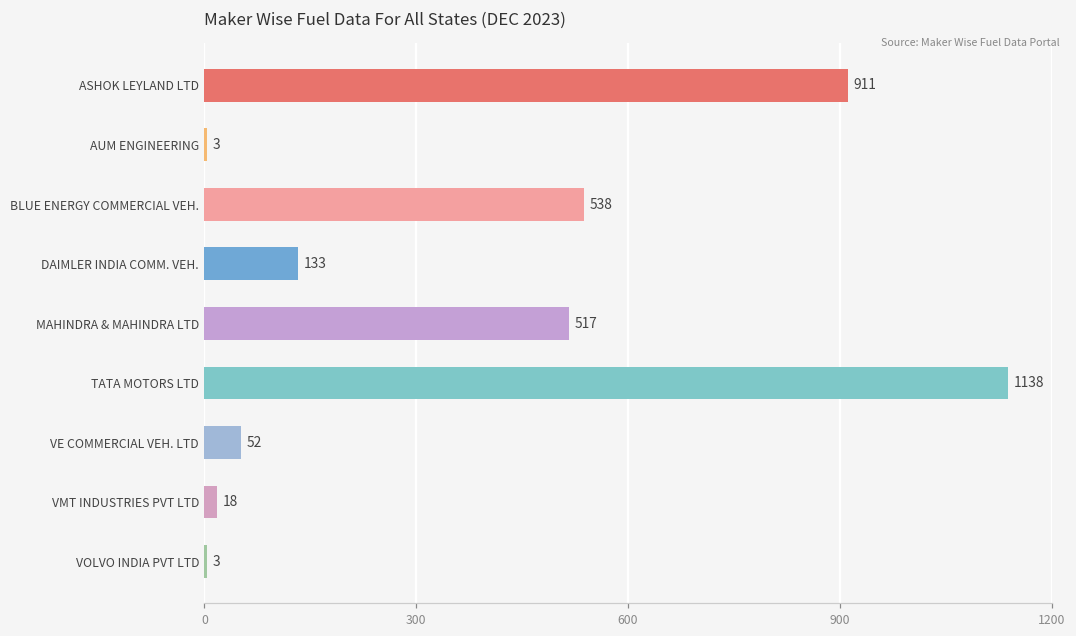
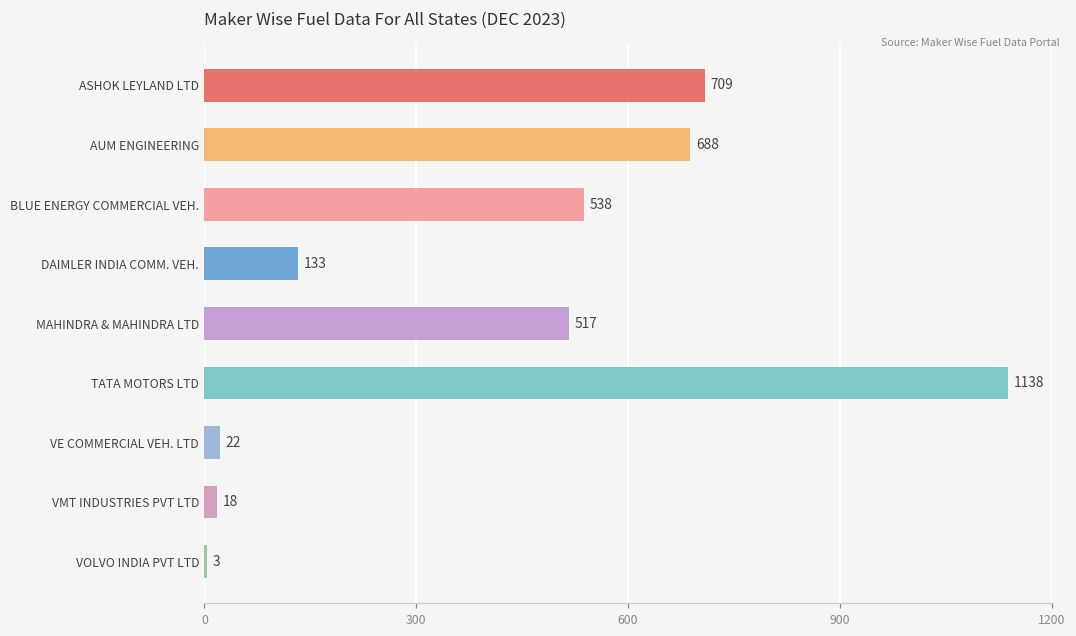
ASHOK LEYLAND LTD: 911 -> 709
AUM ENGINEERING: 3 -> 688
VE COMMERCIAL VEH. LTD: 52 -> 22
